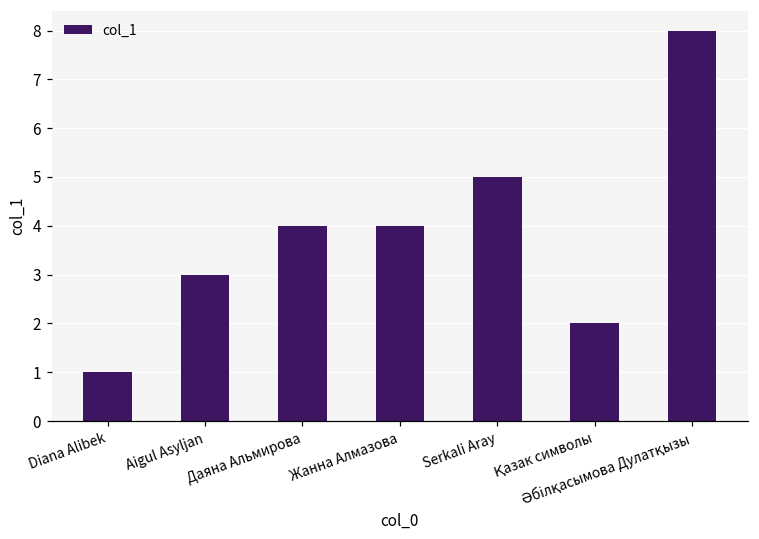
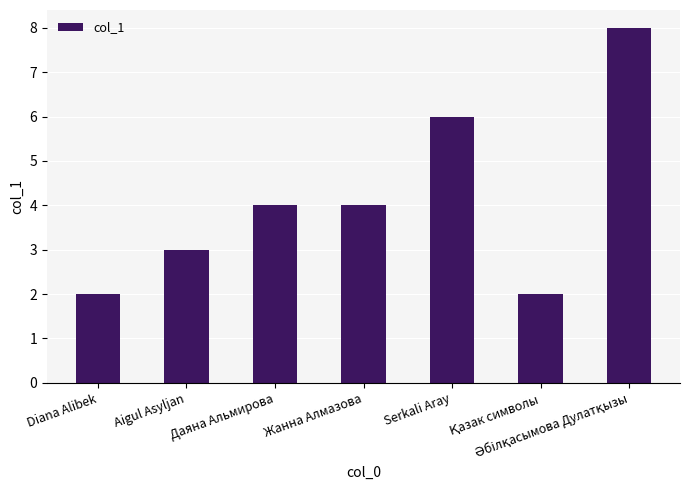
Diana Alibek: 1 -> 2
Serkali Aray: 5 -> 6
